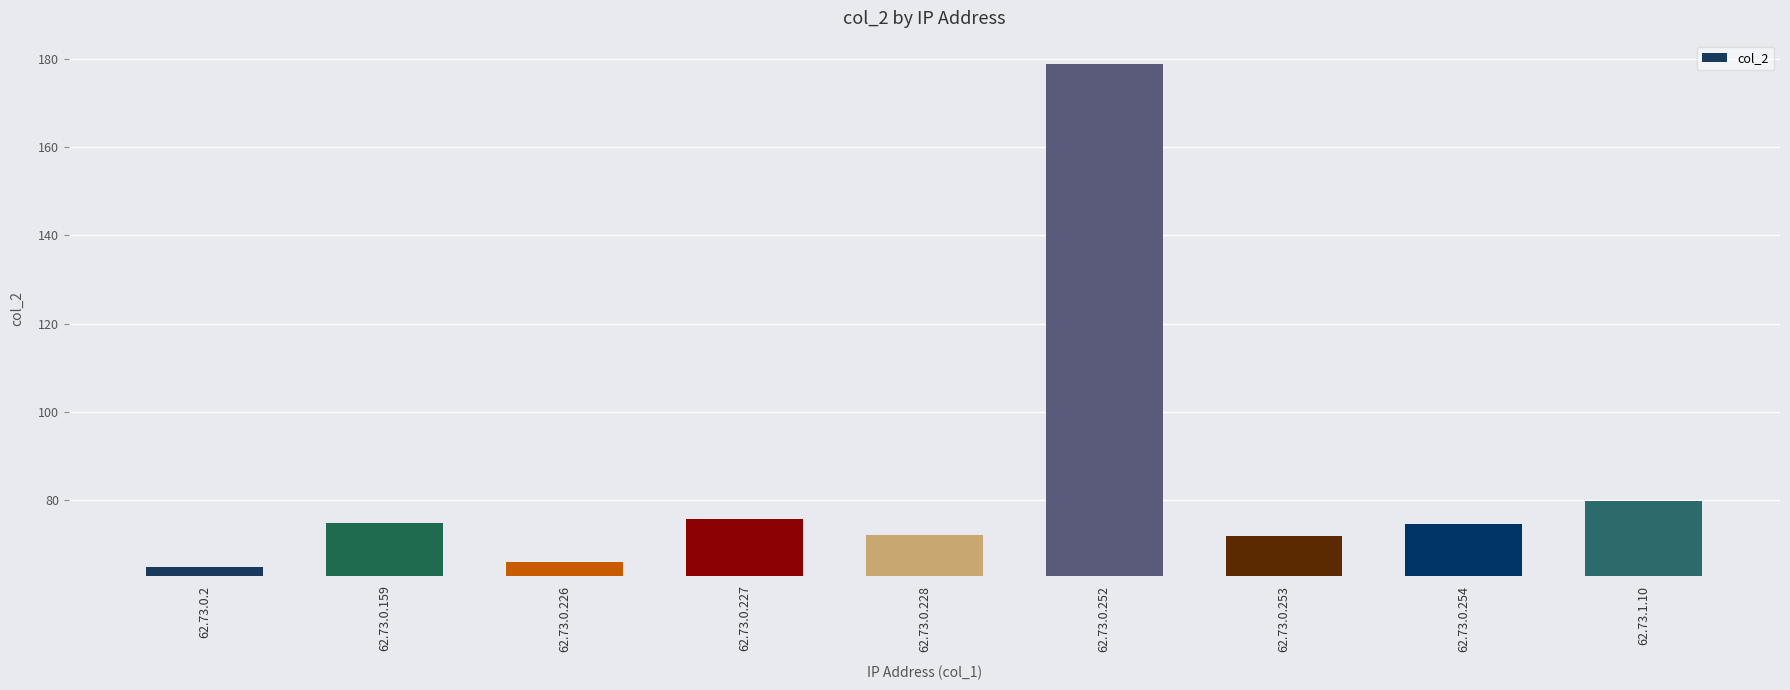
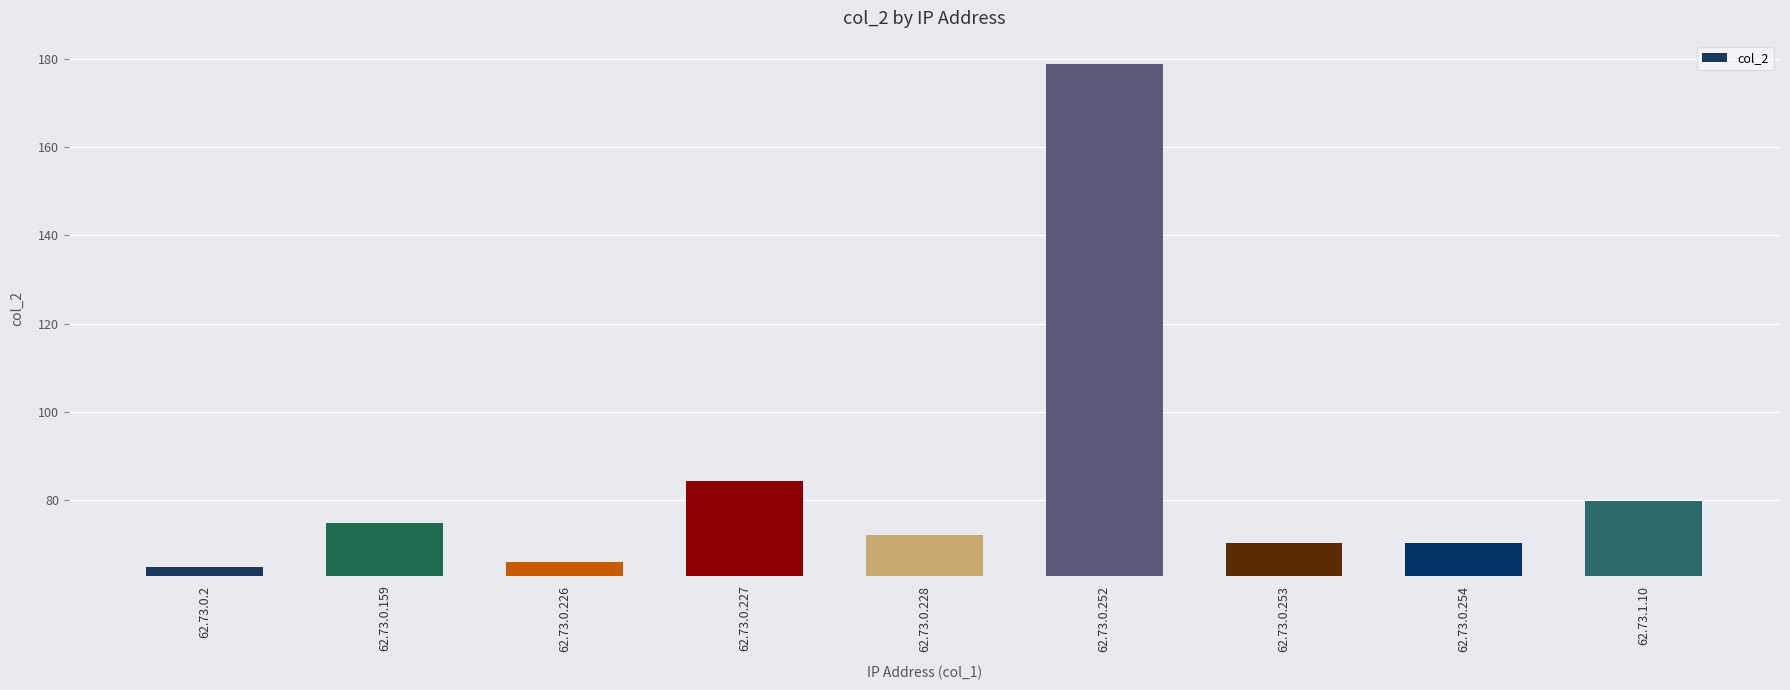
62.73.0.227: 76 -> 84
62.73.0.253: 72 -> 70
62.73.0.254: 75 -> 70
